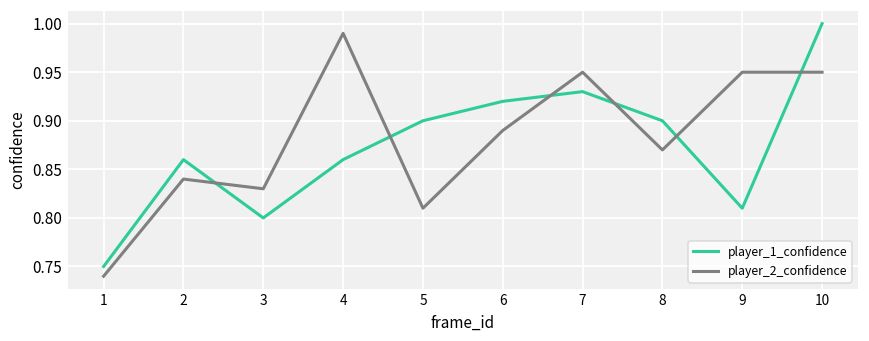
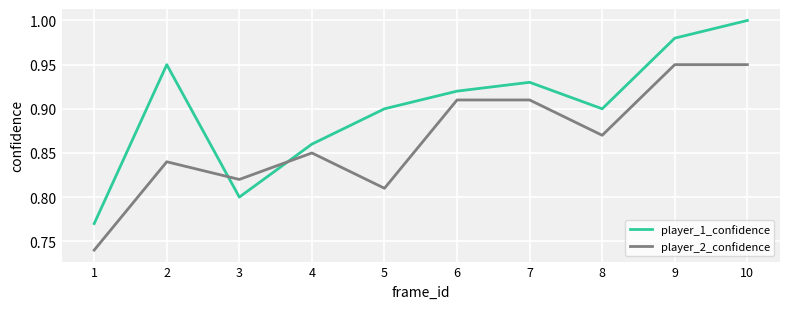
player_1_confidence, 1: 0.75 -> 0.77
player_1_confidence, 2: 0.86 -> 0.95
player_2_confidence, 3: 0.83 -> 0.82
player_2_confidence, 4: 0.99 -> 0.85
player_2_confidence, 6: 0.89 -> 0.91
player_2_confidence, 7: 0.95 -> 0.91
player_1_confidence, 9: 0.81 -> 0.98
